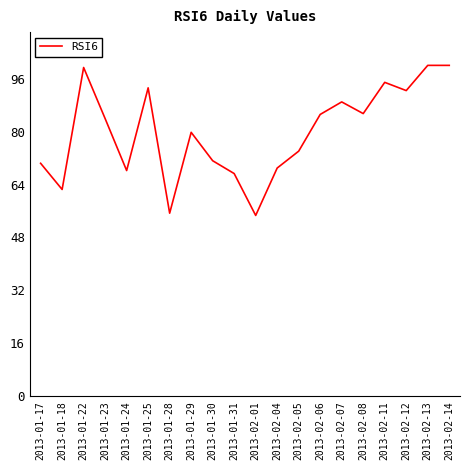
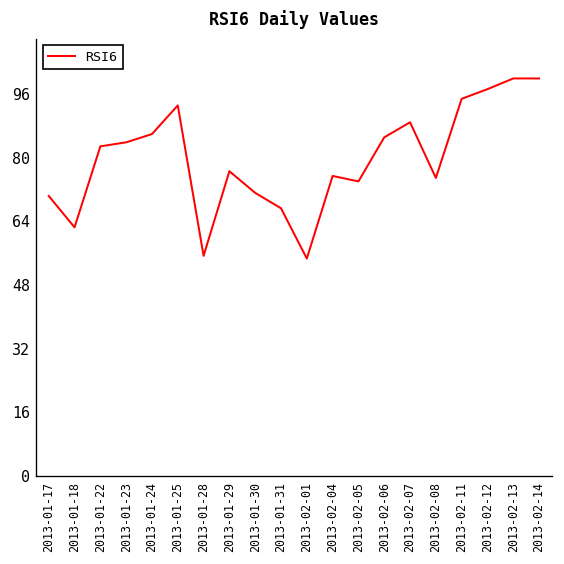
2013-01-22: 99 -> 83
2013-01-24: 68 -> 86
2013-01-29: 80 -> 77
2013-02-04: 69 -> 75
2013-02-08: 85 -> 75
2013-02-12: 92 -> 97
